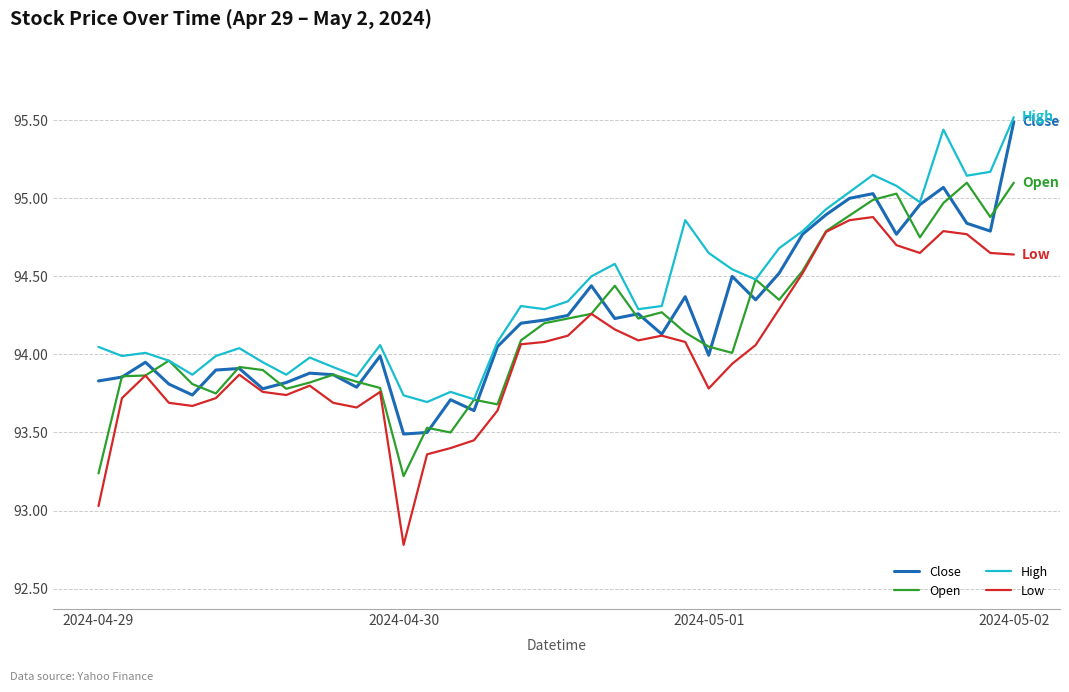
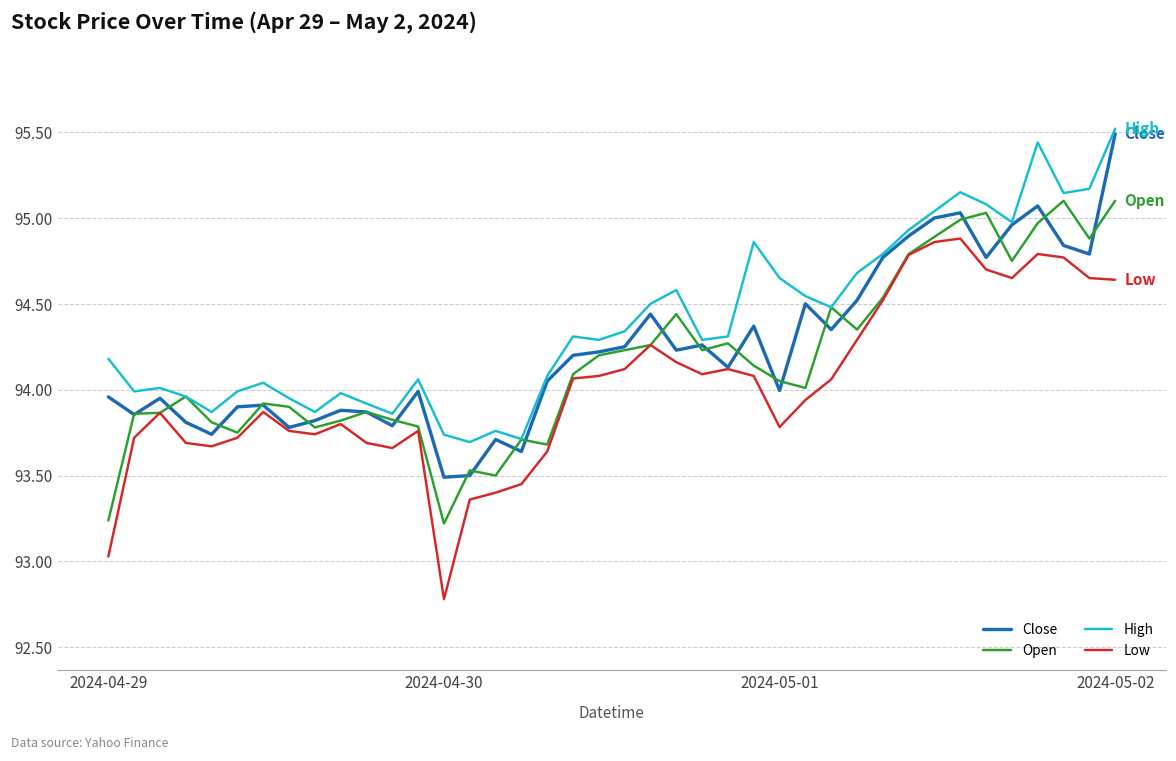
Close, 2024-04-29: 93.83 -> 93.96
High, 2024-04-29: 94.05 -> 94.18
